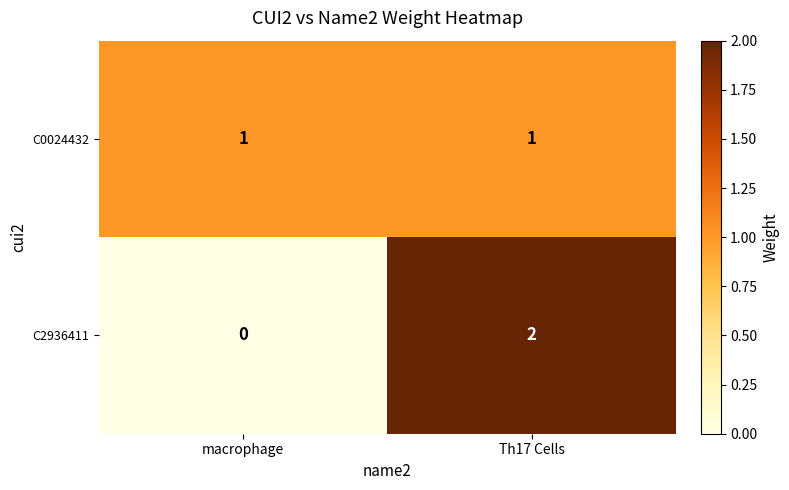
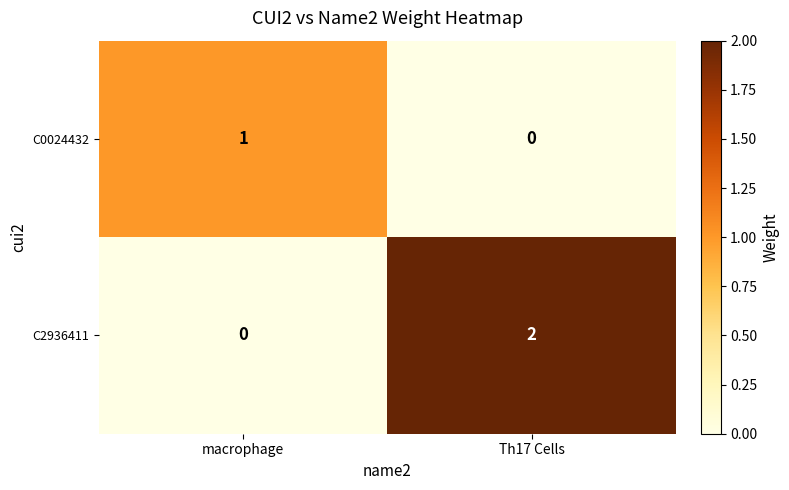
C0024432, Th17 Cells: 1 -> 0
